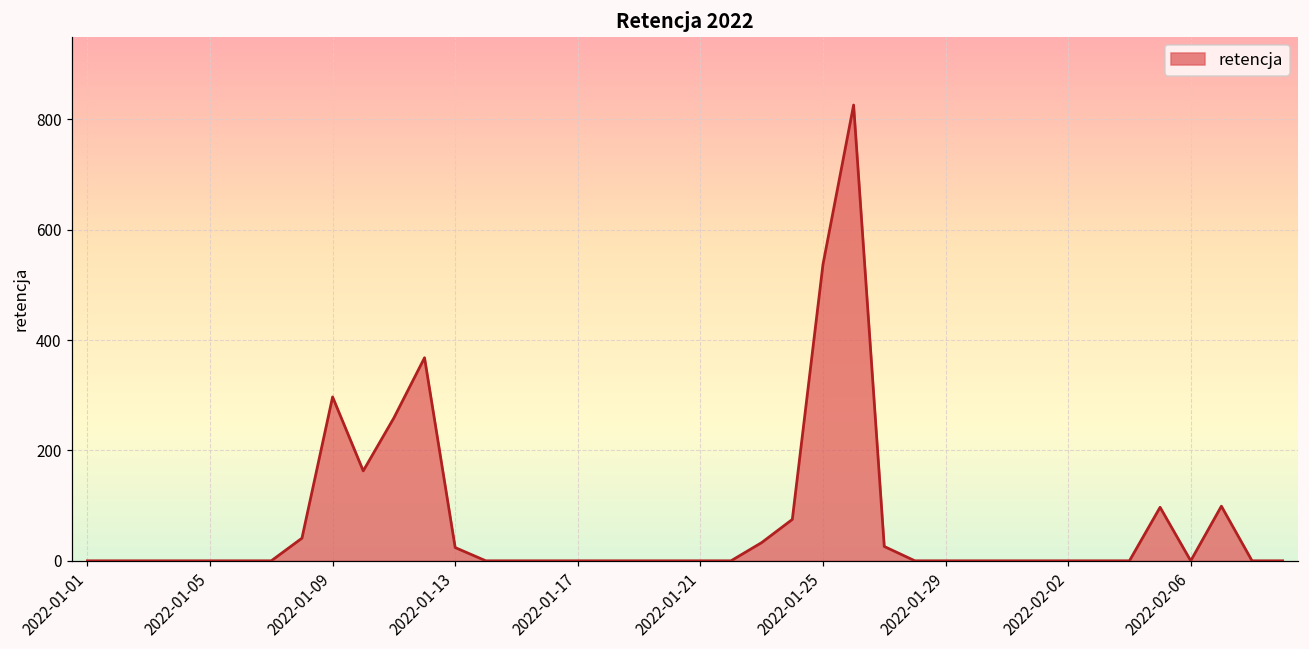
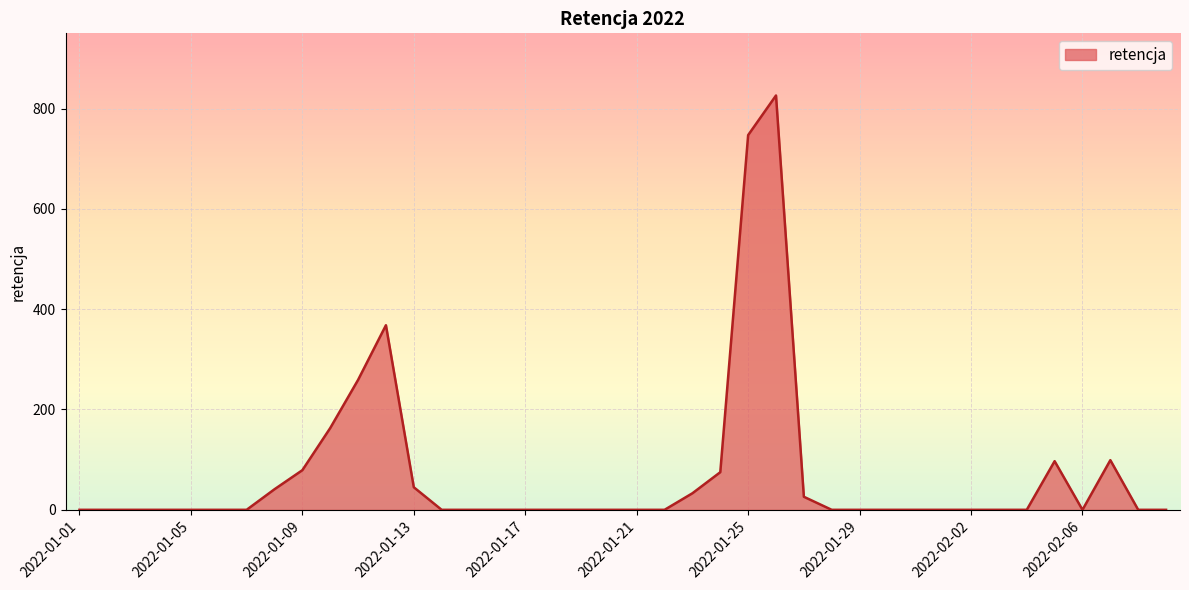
2022-01-09: 300 -> 80
2022-01-13: 20 -> 50
2022-01-25: 540 -> 750
